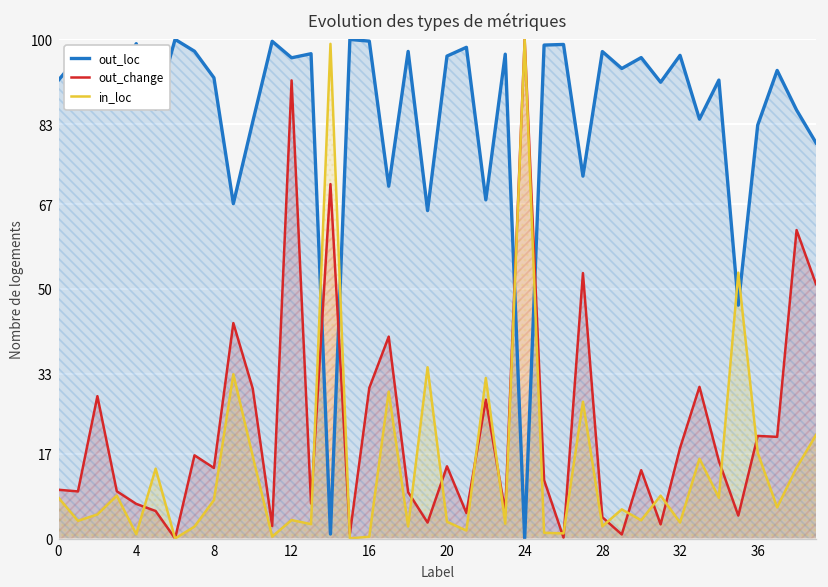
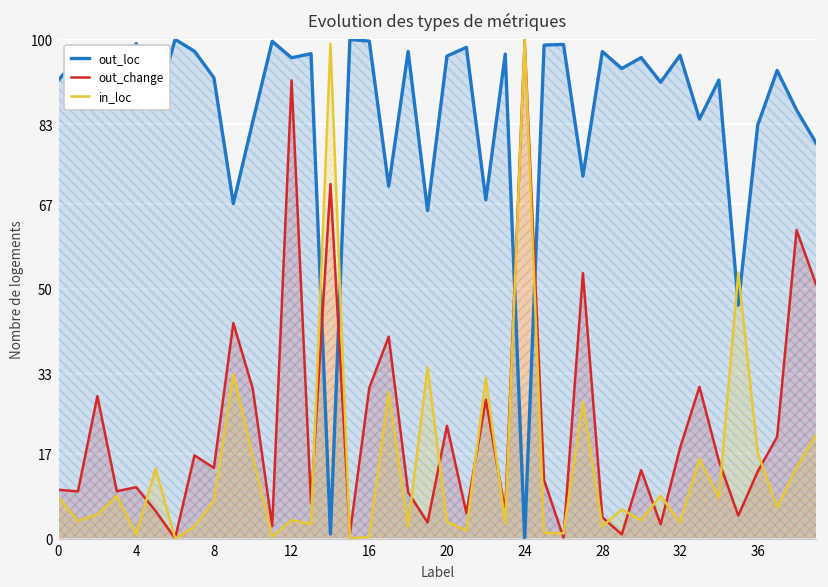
out_change, 4: 7 -> 10
out_change, 20: 14 -> 23
out_change, 36: 21 -> 13
